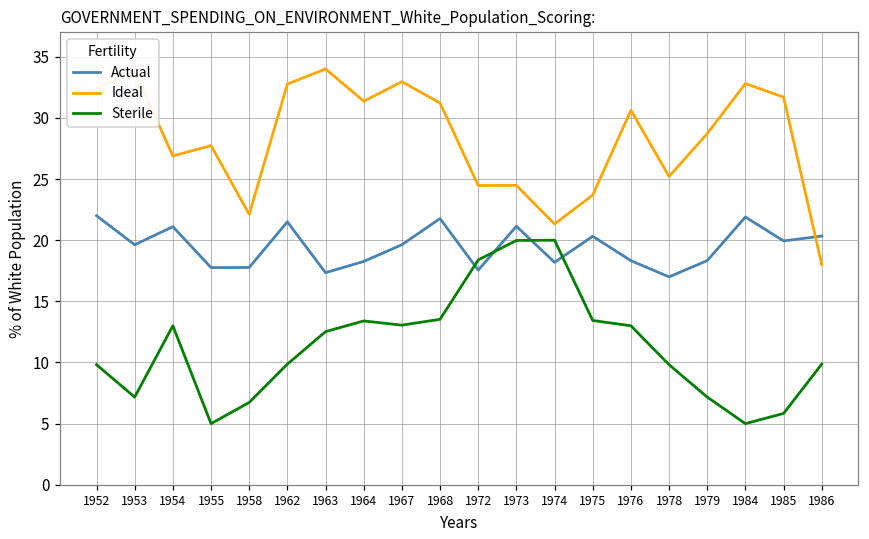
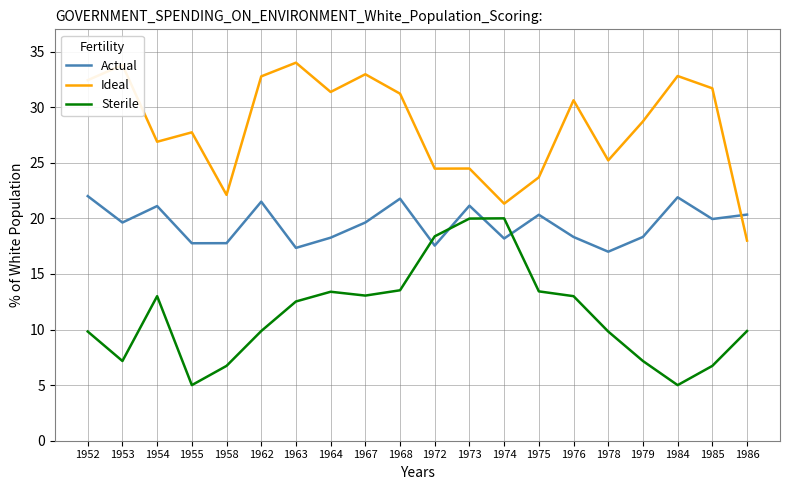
Sterile, 1985: 5.8 -> 6.7
